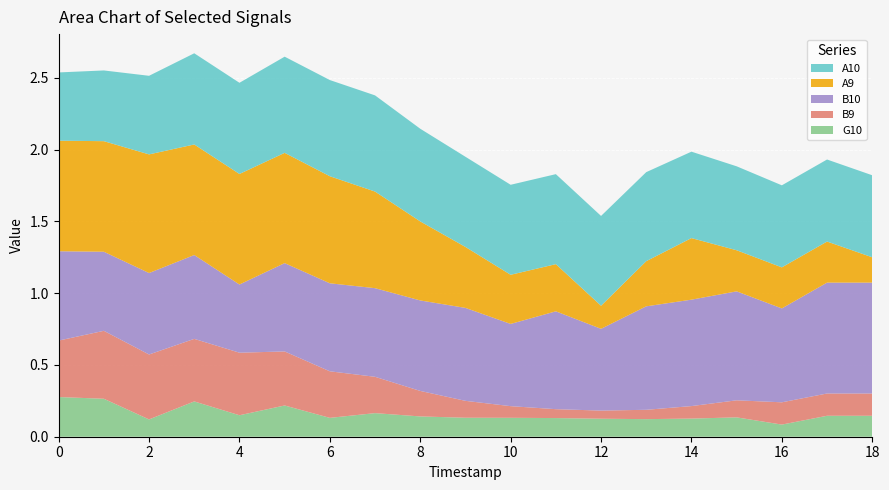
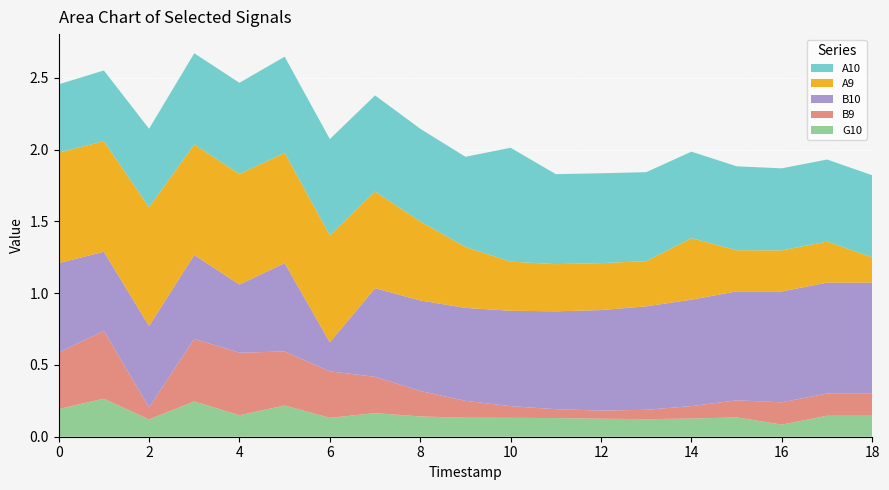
G10, 0: 0.28 -> 0.19
B9, 2: 0.45 -> 0.08
B10, 6: 0.61 -> 0.20
B10, 10: 0.57 -> 0.66
A10, 10: 0.63 -> 0.79
B10, 12: 0.57 -> 0.70
A9, 12: 0.16 -> 0.33
B10, 16: 0.65 -> 0.77
